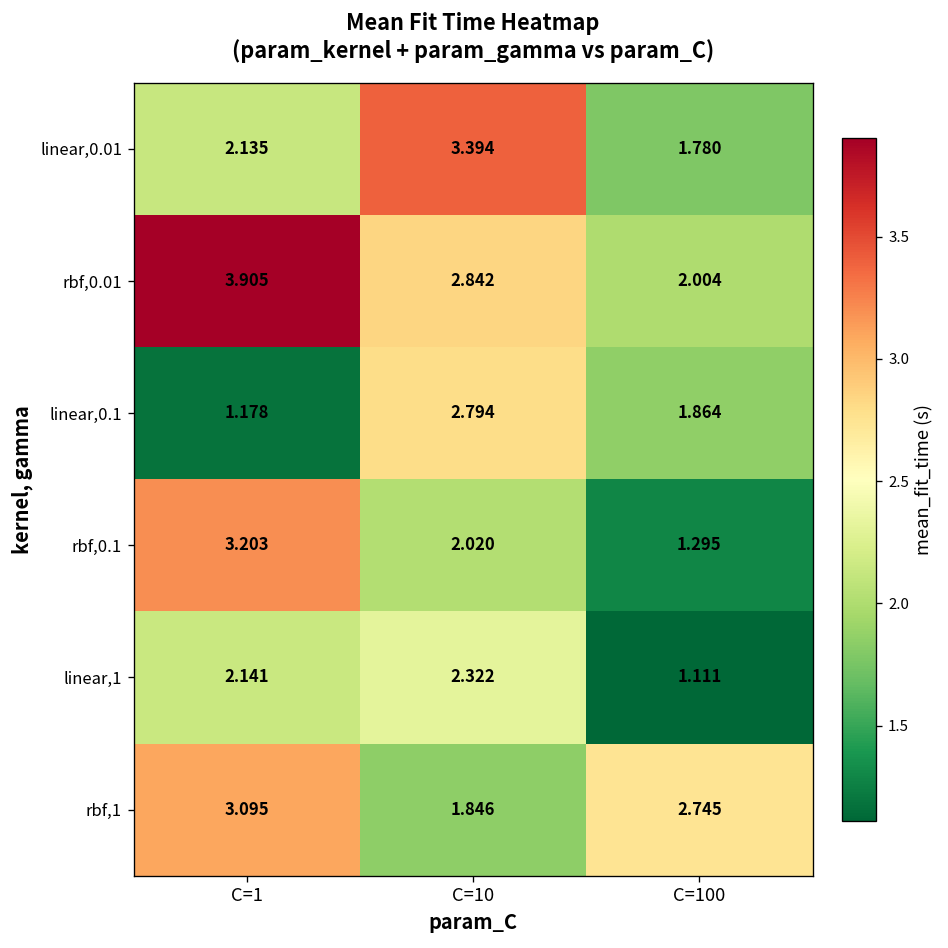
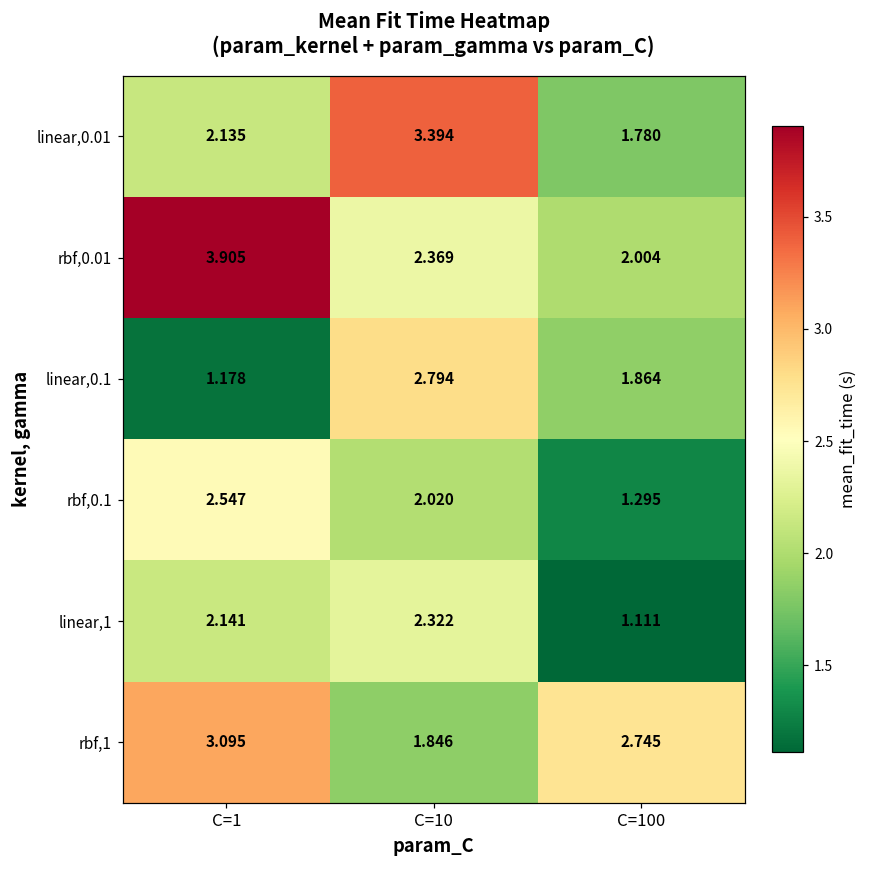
rbf,0.01, C=10: 2.842 -> 2.369
rbf,0.1, C=1: 3.203 -> 2.547
